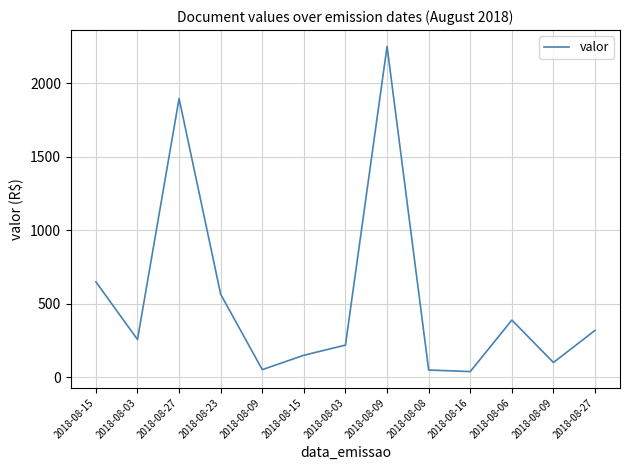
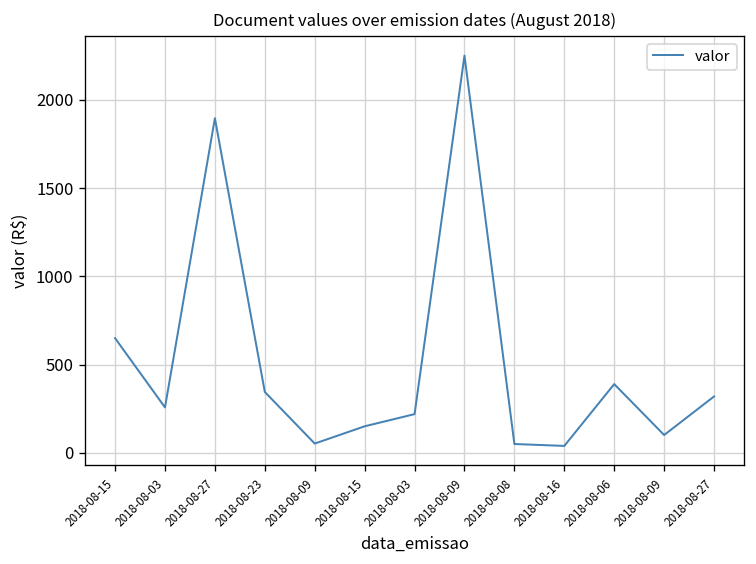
2018-08-23: 570 -> 350
